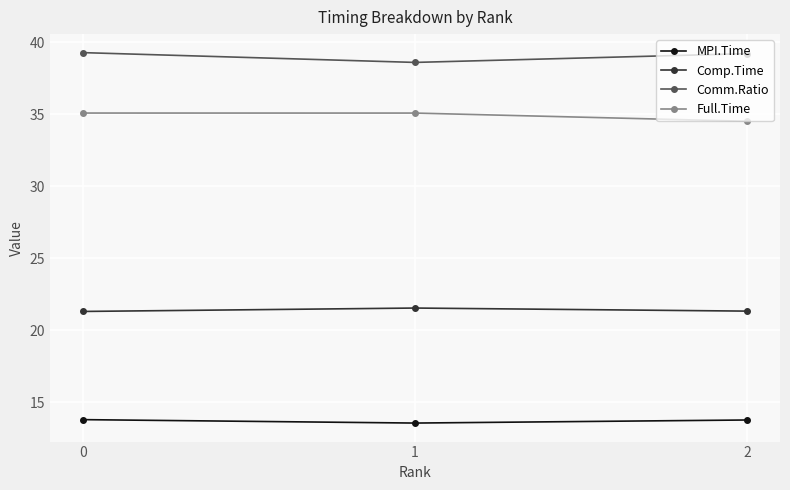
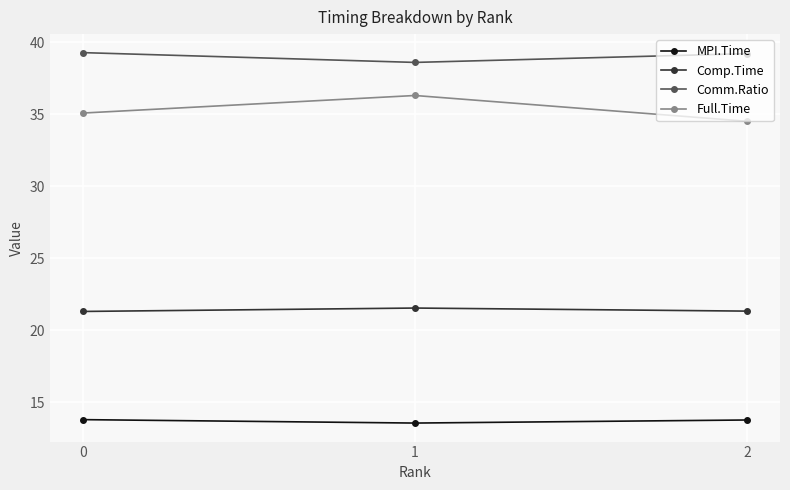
Full.Time, 1: 35.1 -> 36.3
